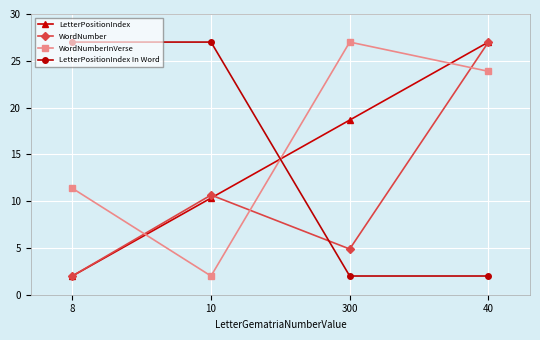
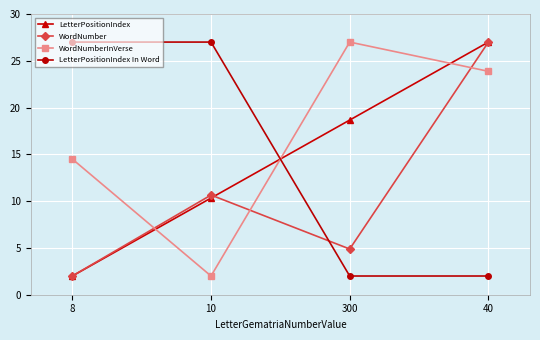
WordNumberInVerse, 8: 11 -> 15
